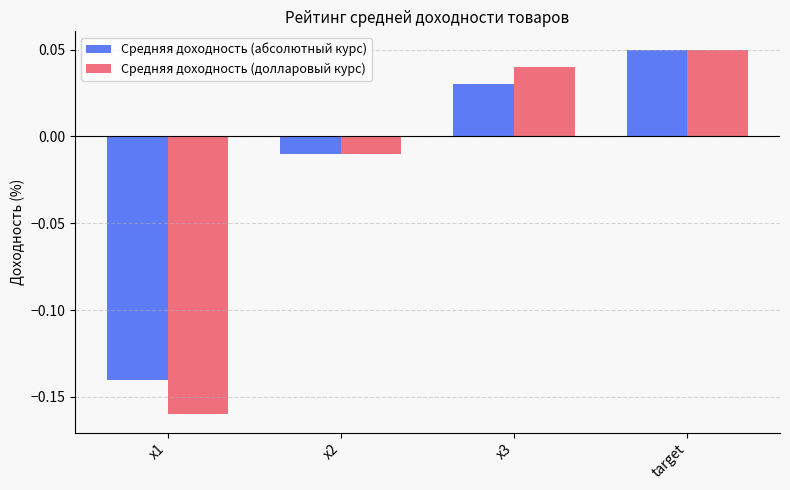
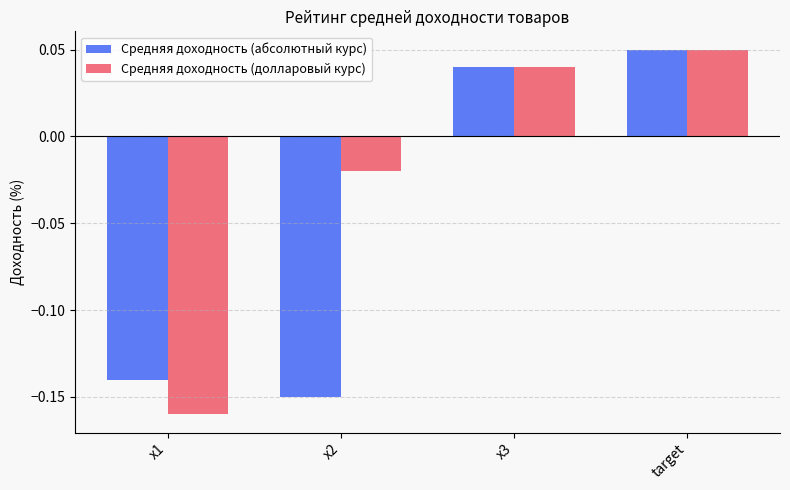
Средняя доходность (абсолютный курс), x2: -0.01 -> -0.15
Средняя доходность (долларовый курс), x2: -0.01 -> -0.02
Средняя доходность (абсолютный курс), x3: 0.03 -> 0.04
